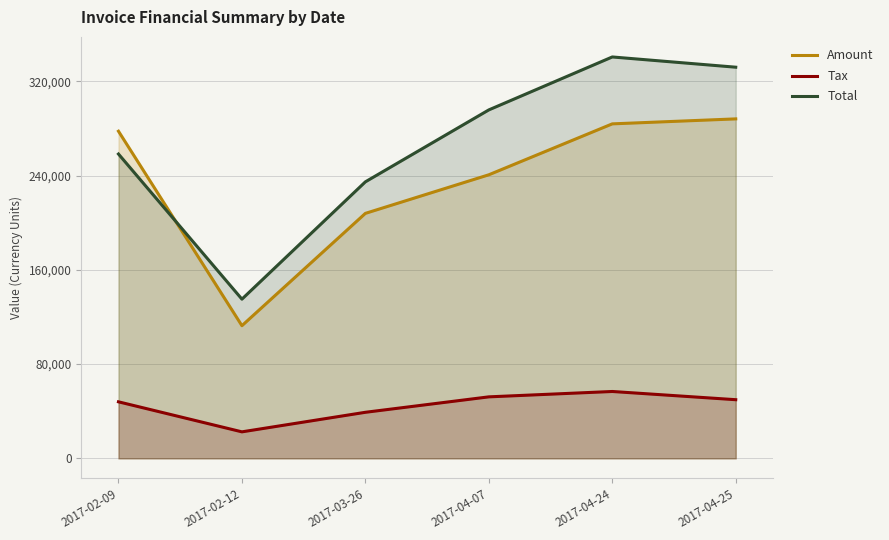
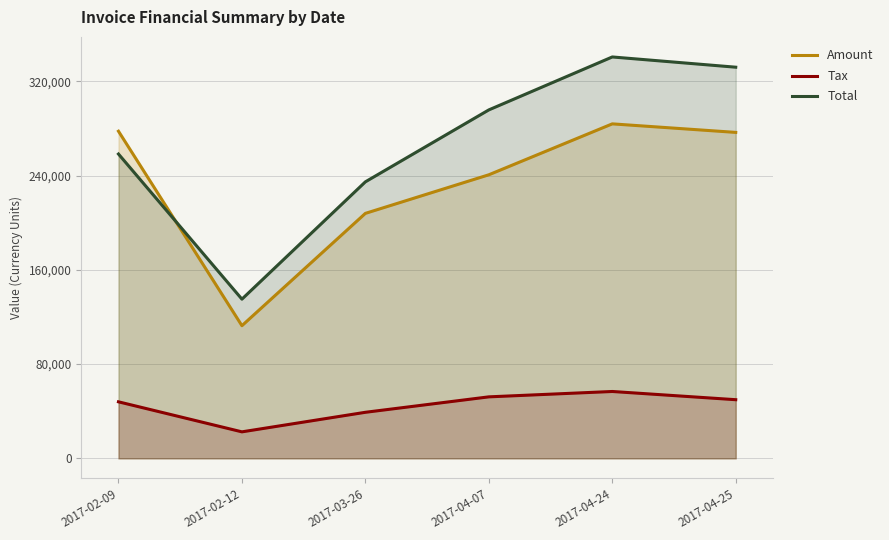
Amount, 2017-04-25: 288,000 -> 277,000
